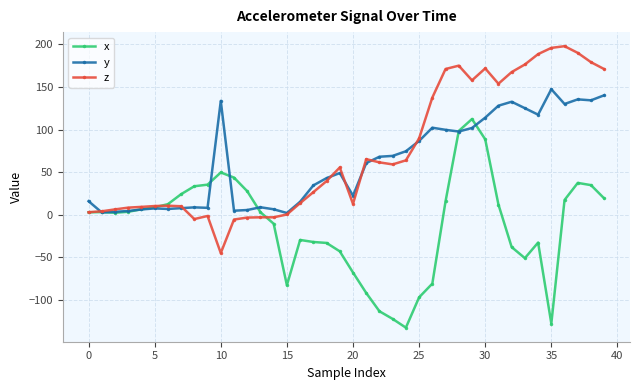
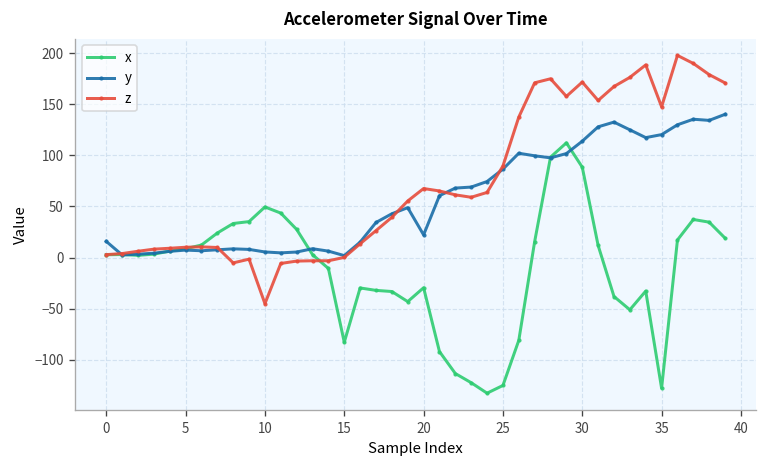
y, 10: 130 -> 10
x, 20: -70 -> -30
z, 20: 10 -> 70
x, 25: -100 -> -130
y, 35: 150 -> 120
z, 35: 200 -> 150
